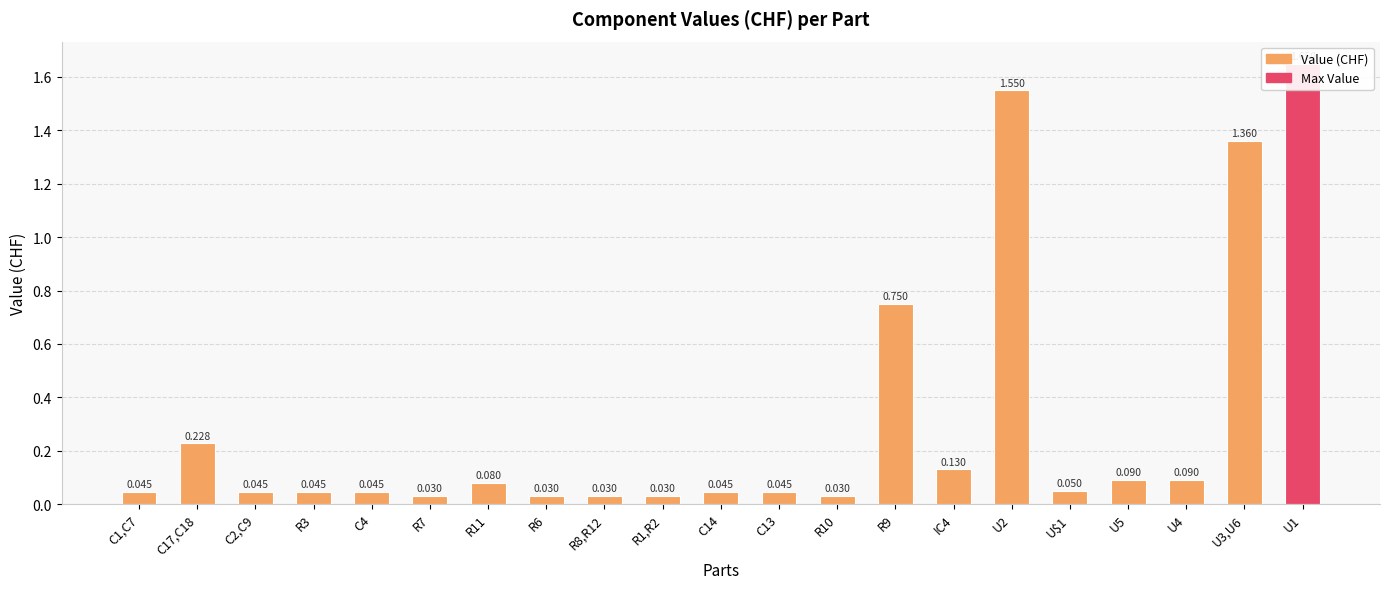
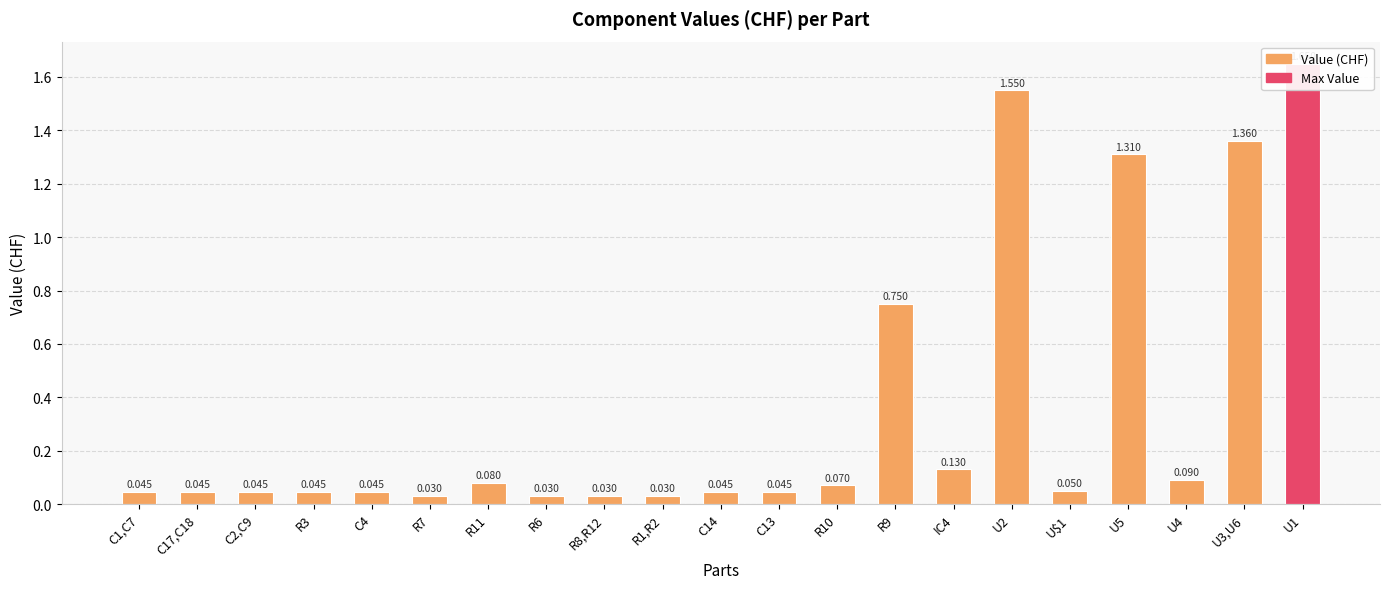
C17,C18: 0.228 -> 0.045
R10: 0.030 -> 0.070
U5: 0.090 -> 1.310
